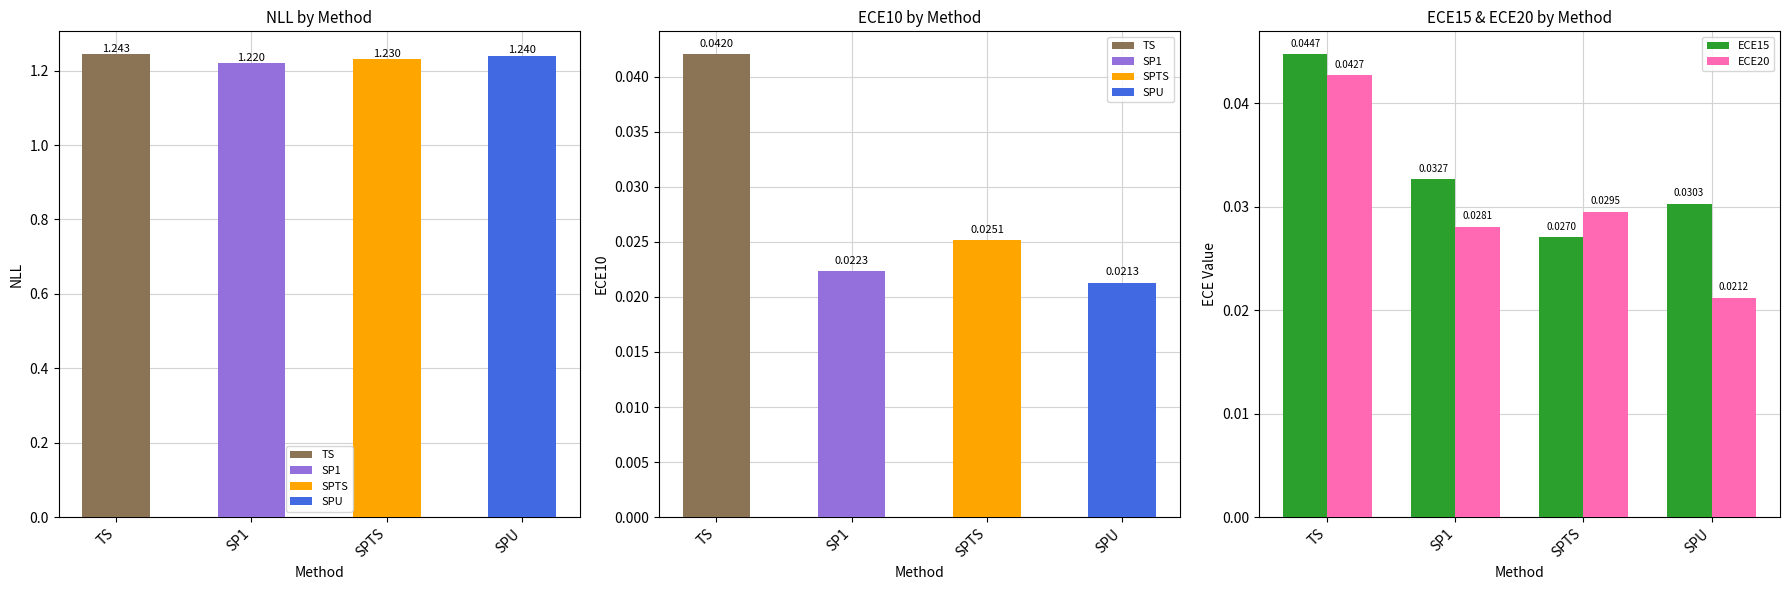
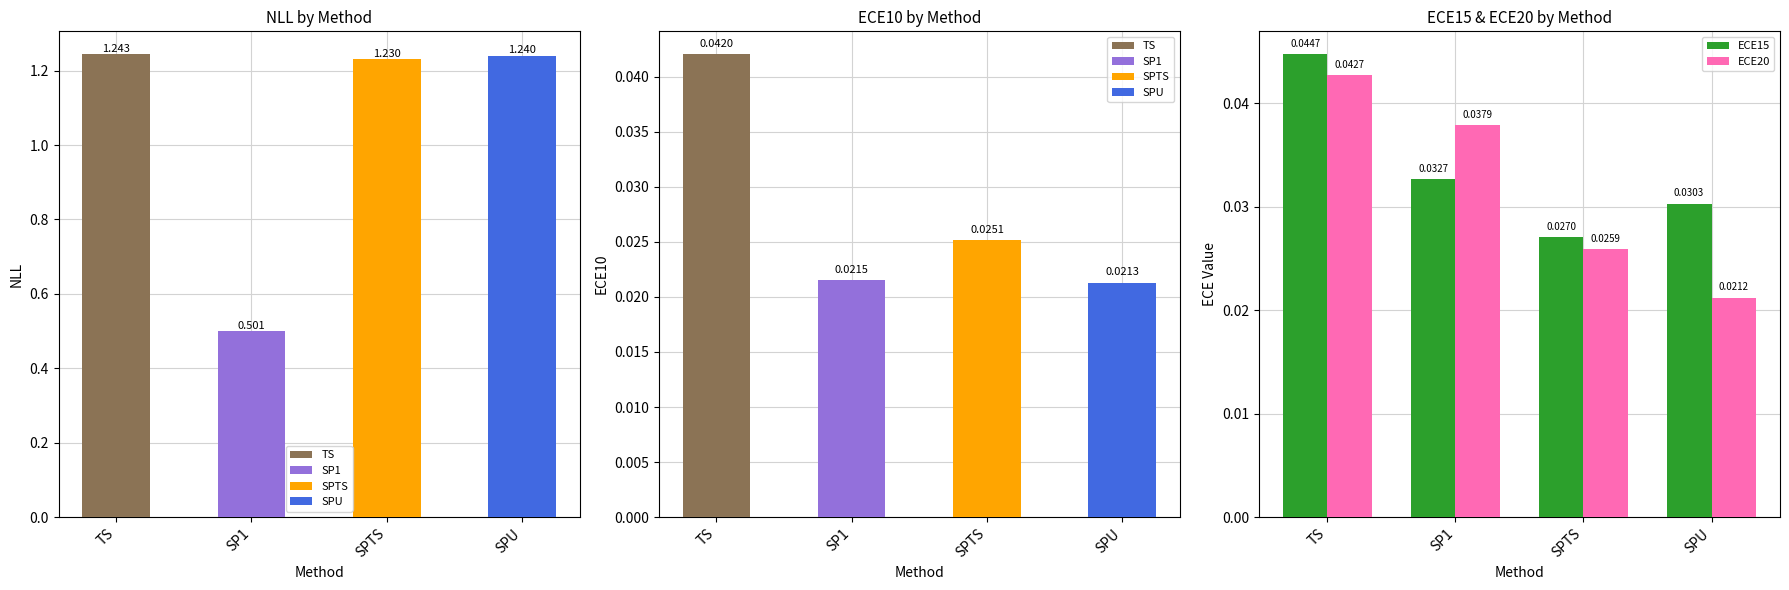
NLL by Method, SP1: 1.220 -> 0.501
ECE10 by Method, SP1: 0.0223 -> 0.0215
ECE15 & ECE20 by Method, ECE20, SP1: 0.0281 -> 0.0379
ECE15 & ECE20 by Method, ECE20, SPTS: 0.0295 -> 0.0259
